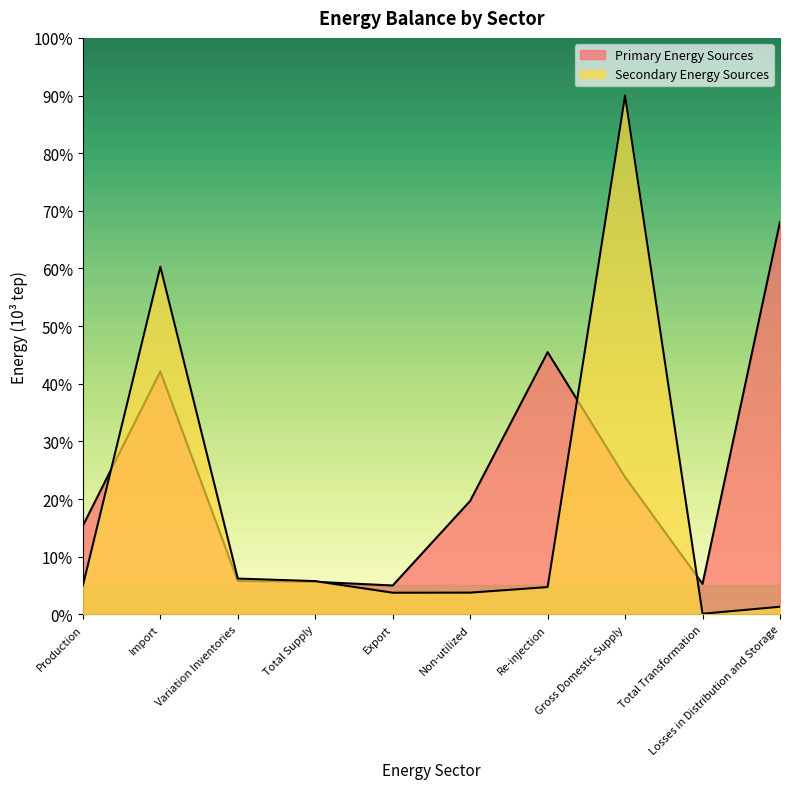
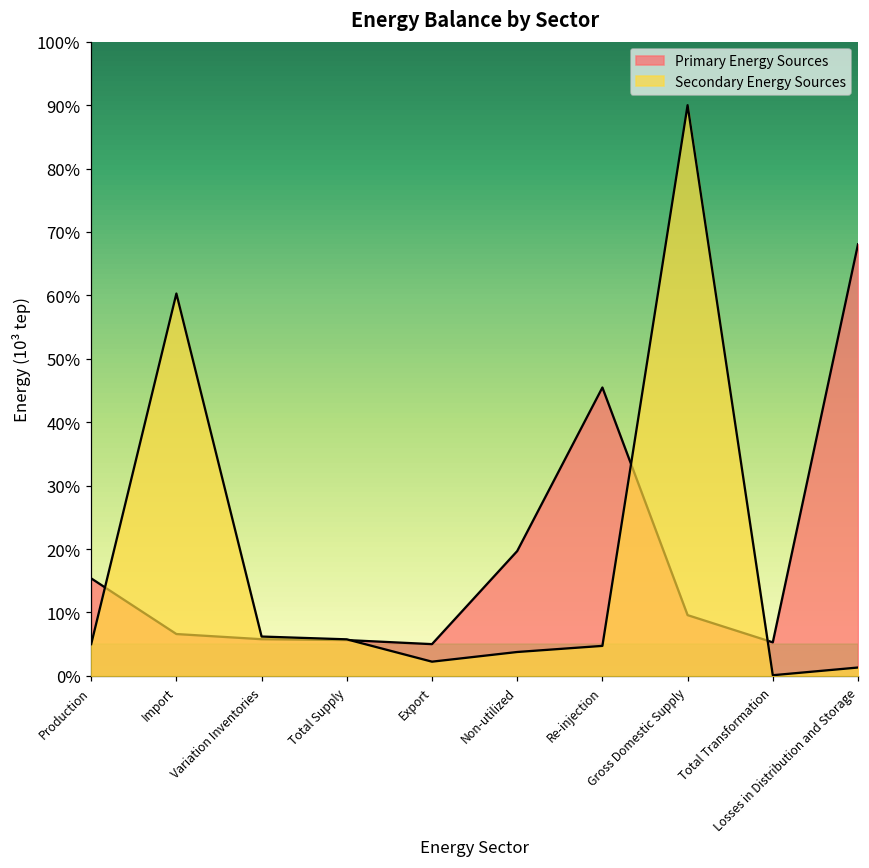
Primary Energy Sources, Import: 42% -> 7%
Secondary Energy Sources, Export: 4% -> 2%
Primary Energy Sources, Gross Domestic Supply: 24% -> 10%
